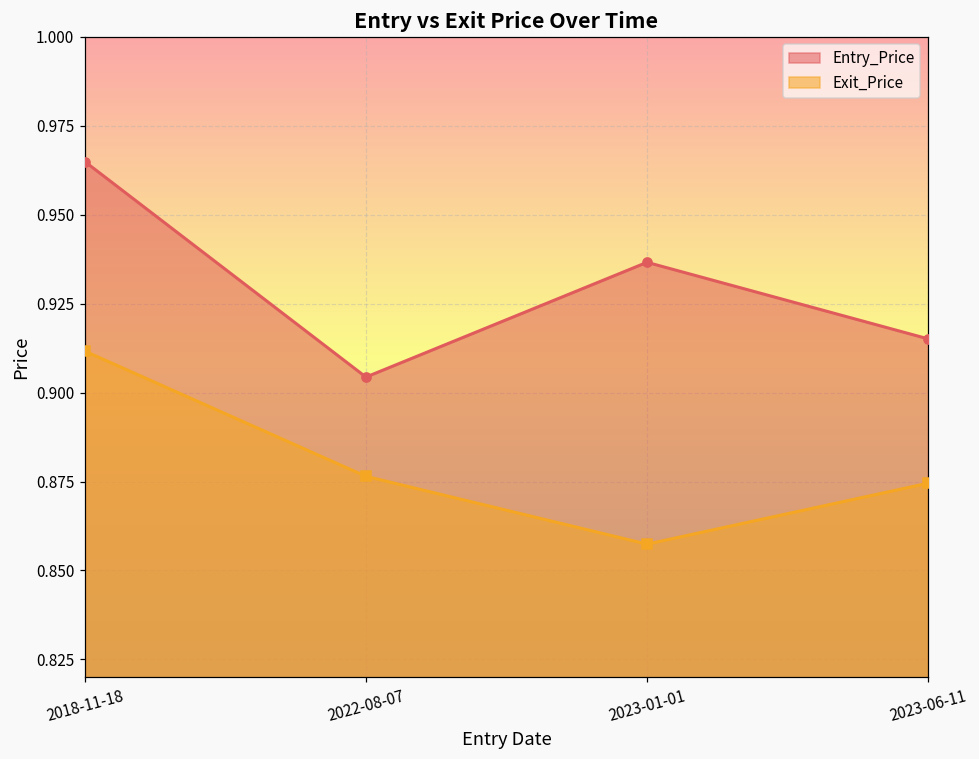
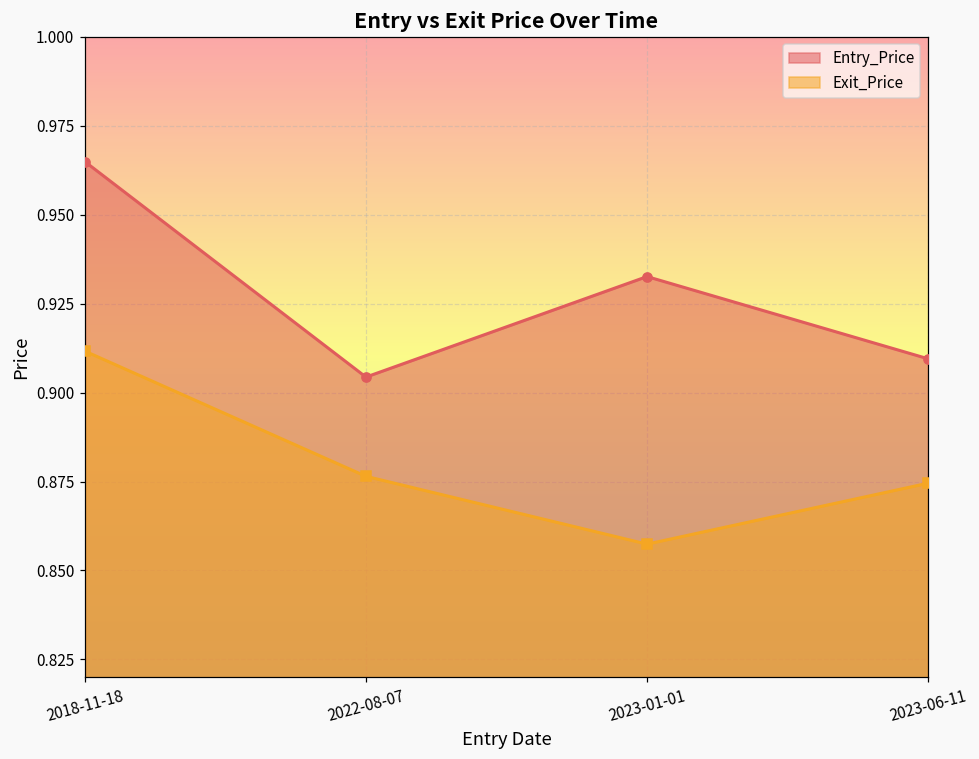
Entry_Price, 2023-01-01: 0.937 -> 0.933
Entry_Price, 2023-06-11: 0.915 -> 0.909
